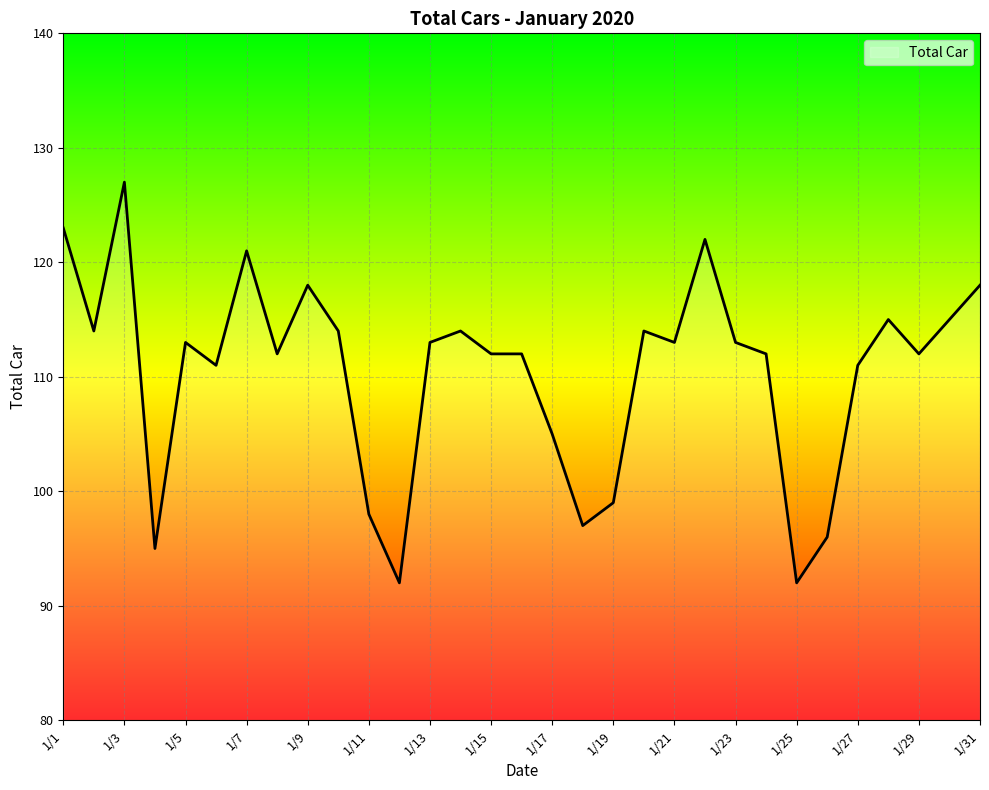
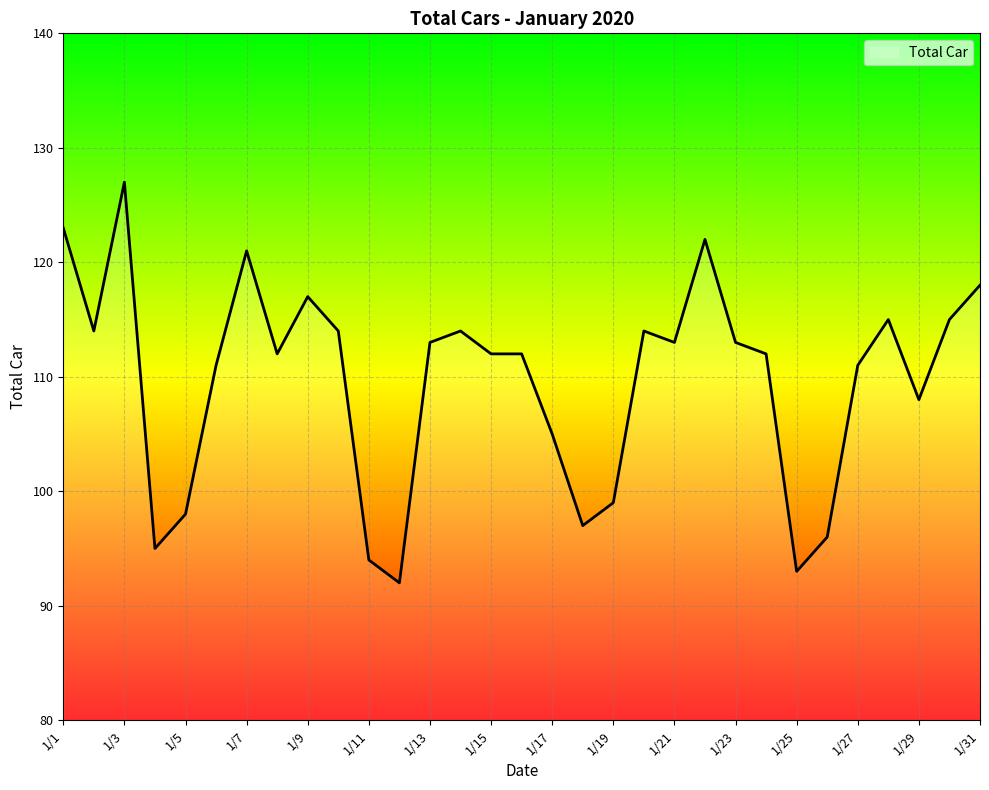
1/5: 113 -> 98
1/9: 118 -> 117
1/11: 98 -> 94
1/25: 92 -> 93
1/29: 112 -> 108
